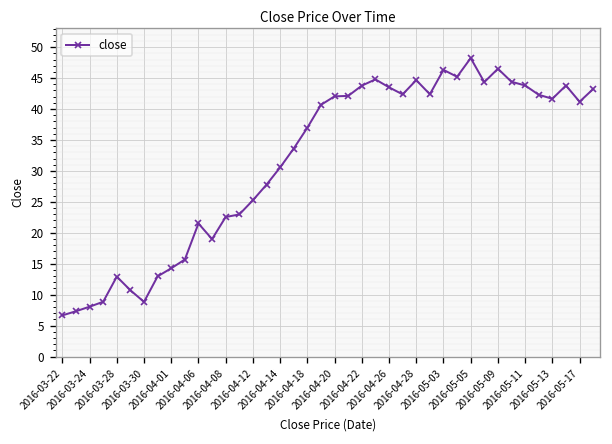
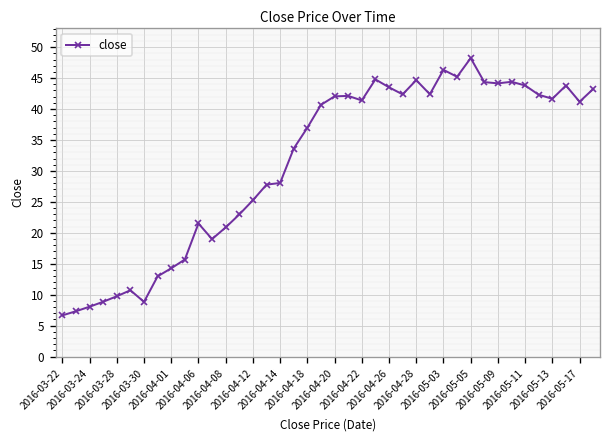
2016-03-28: 13 -> 10
2016-04-08: 23 -> 21
2016-04-14: 31 -> 28
2016-04-22: 44 -> 41
2016-05-09: 47 -> 44
